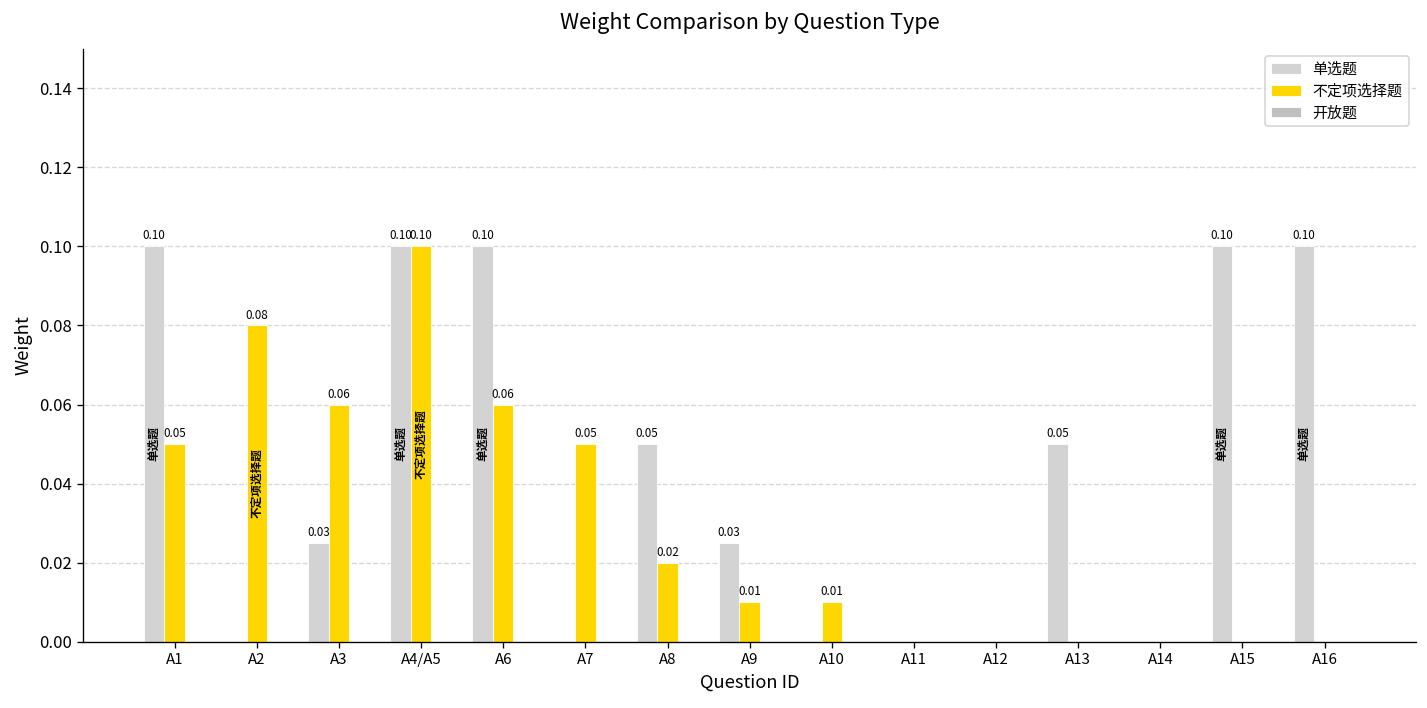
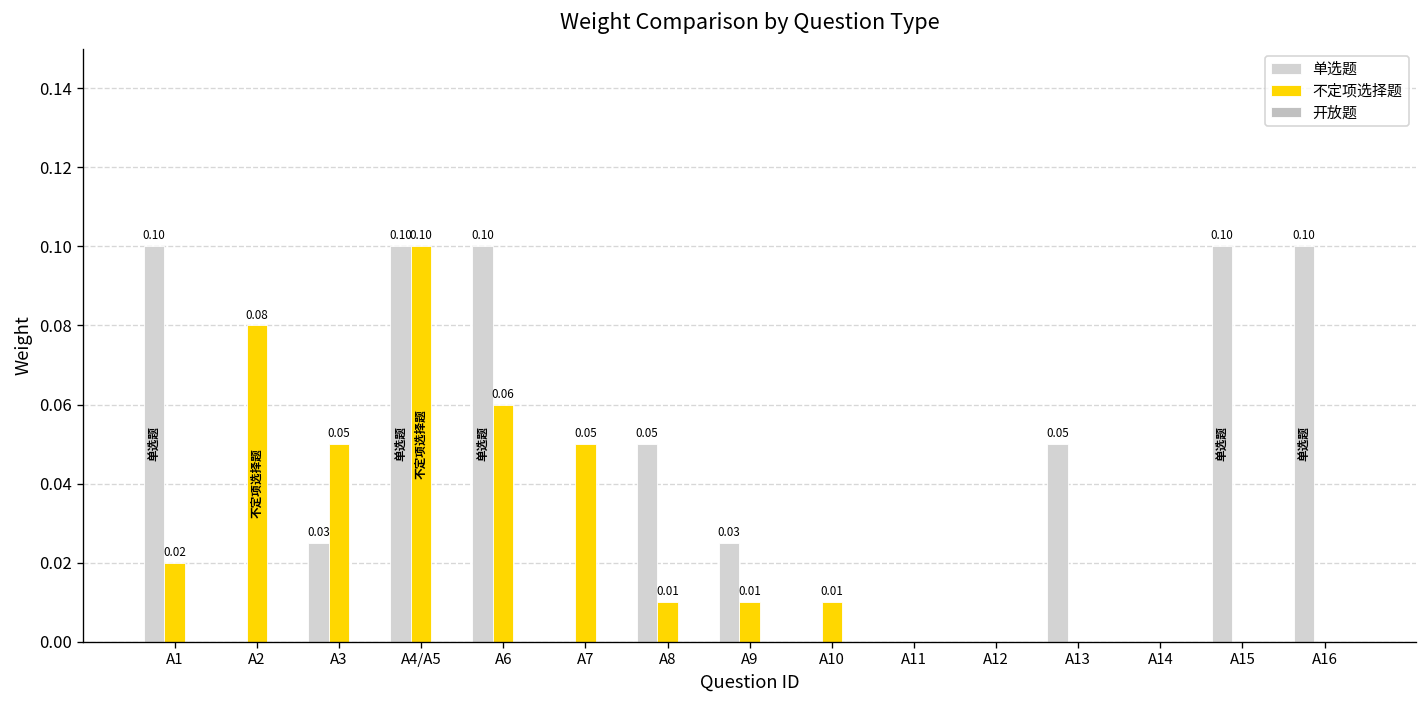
不定项选择题, A1: 0.05 -> 0.02
不定项选择题, A3: 0.06 -> 0.05
不定项选择题, A8: 0.02 -> 0.01
